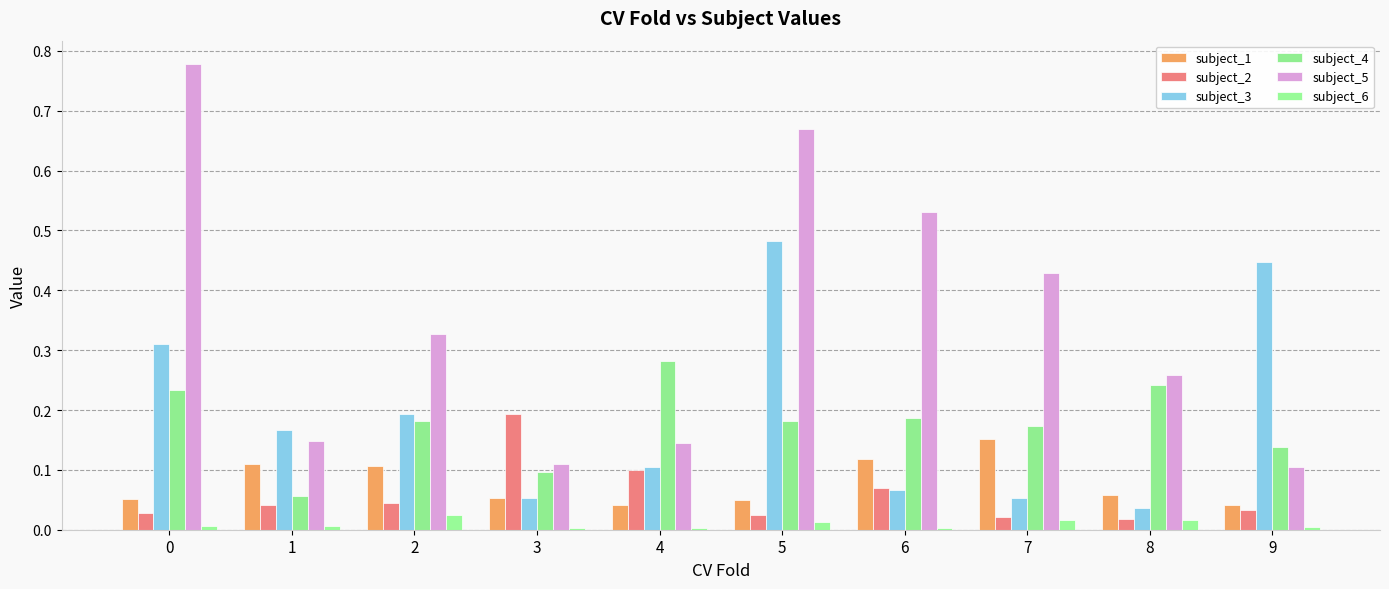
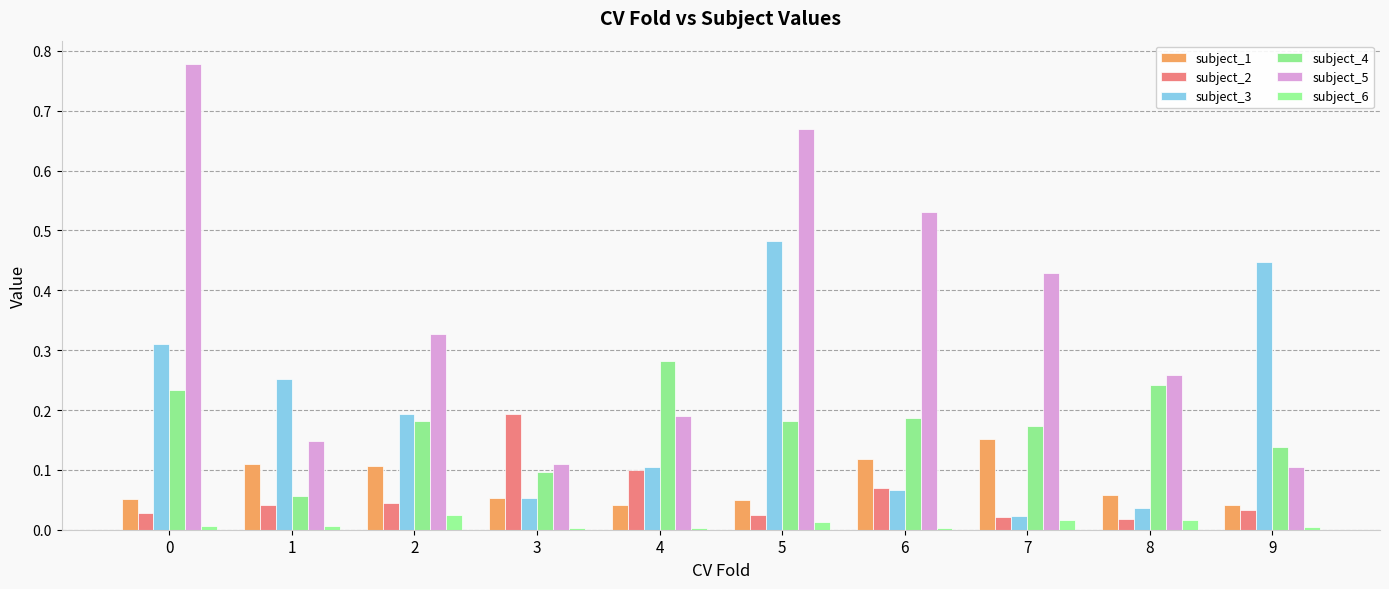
subject_3, 1: 0.17 -> 0.25
subject_5, 4: 0.14 -> 0.19
subject_3, 7: 0.05 -> 0.02
